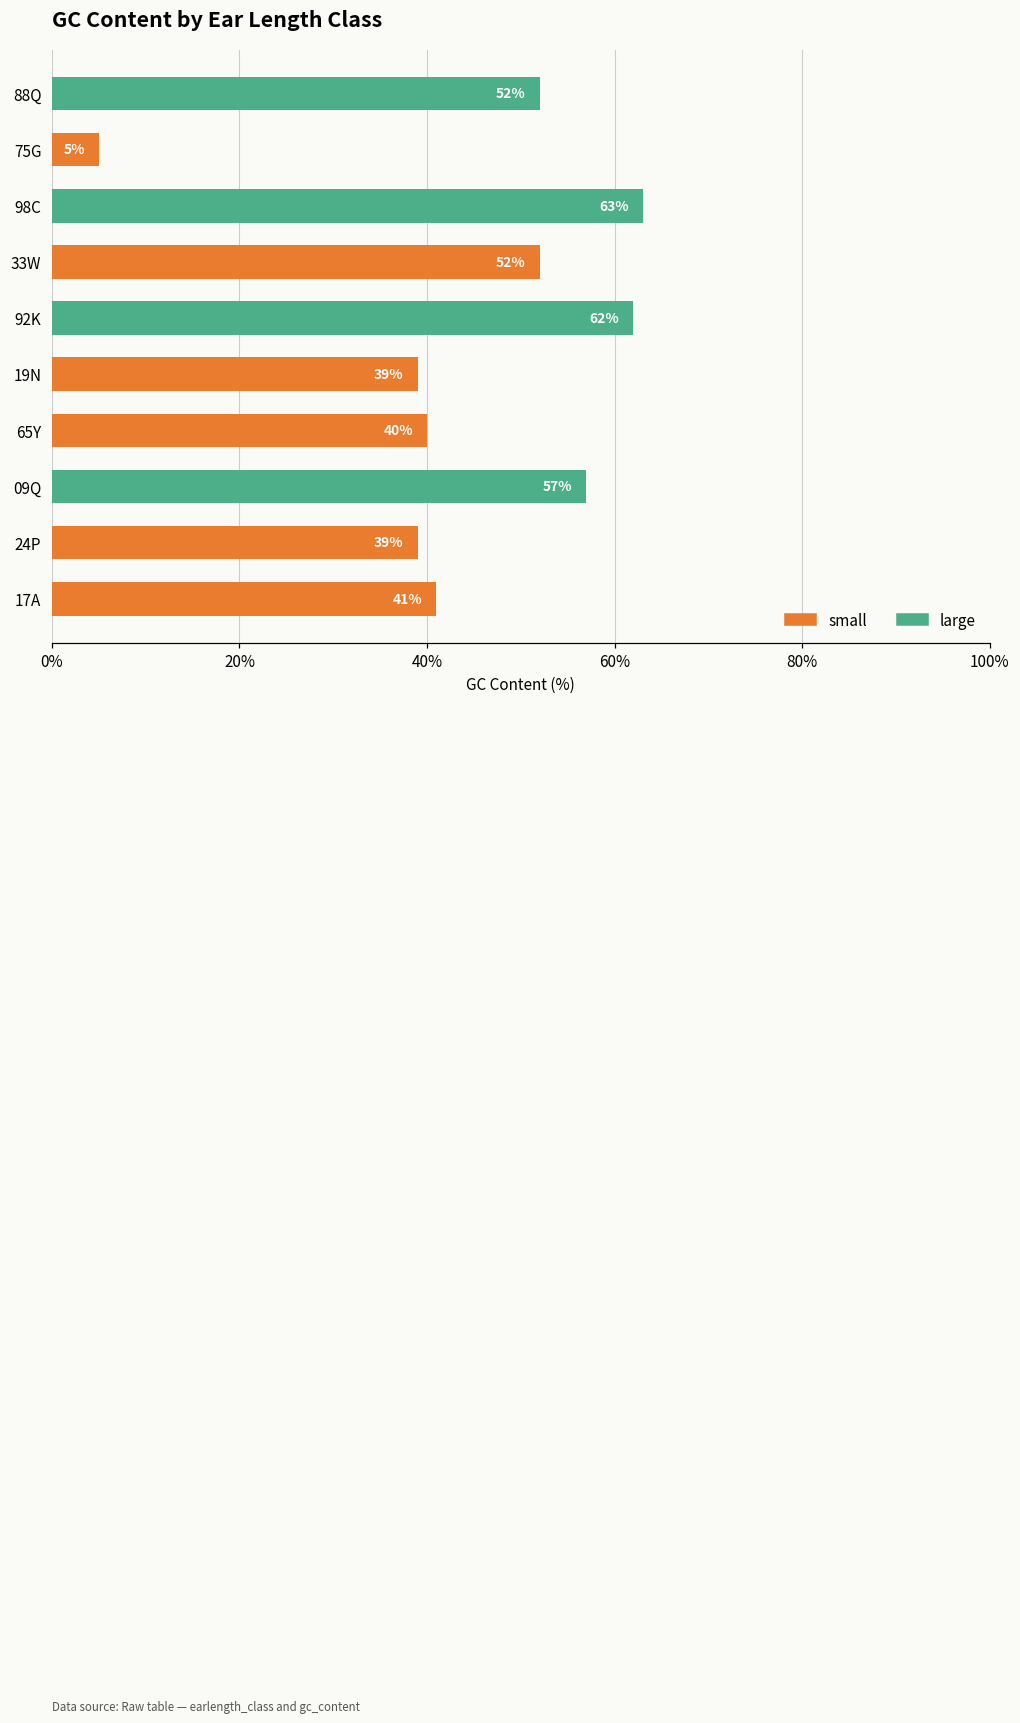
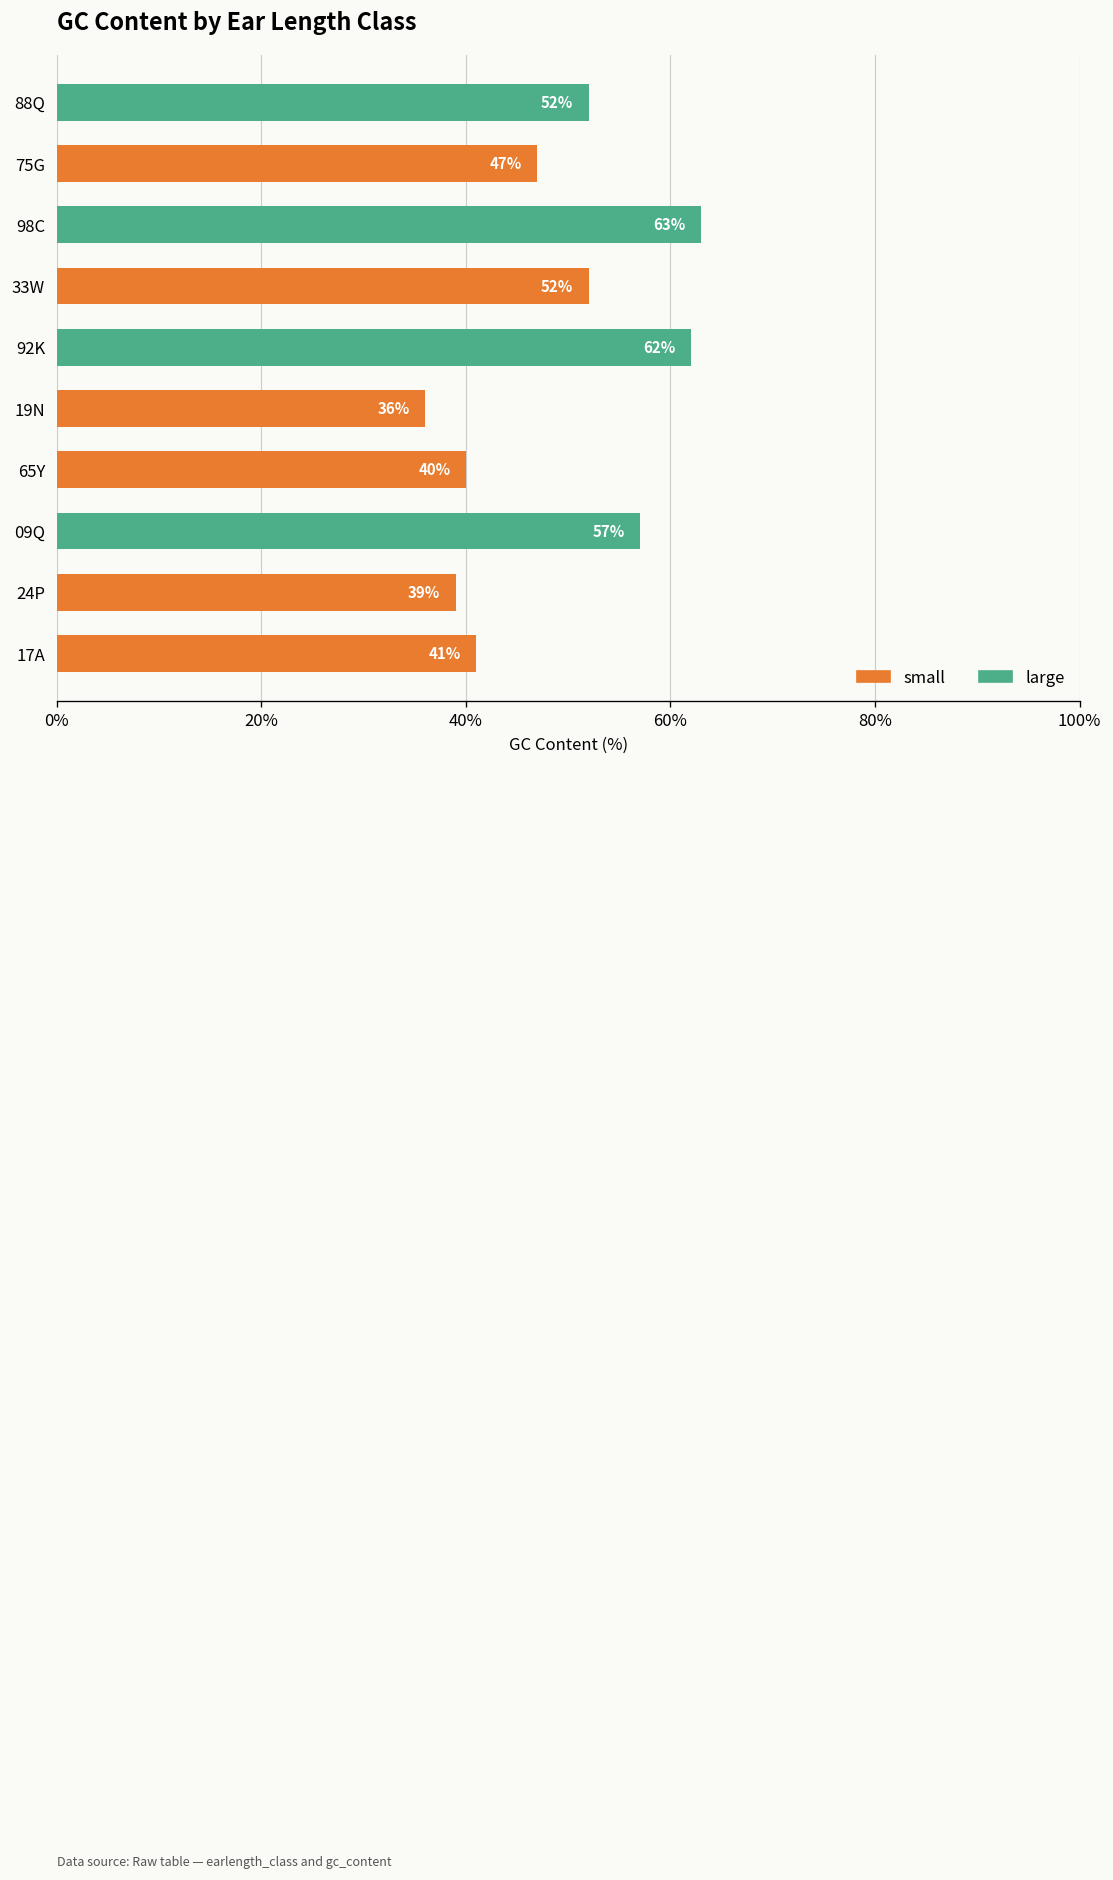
small, 75G: 5% -> 47%
small, 19N: 39% -> 36%
